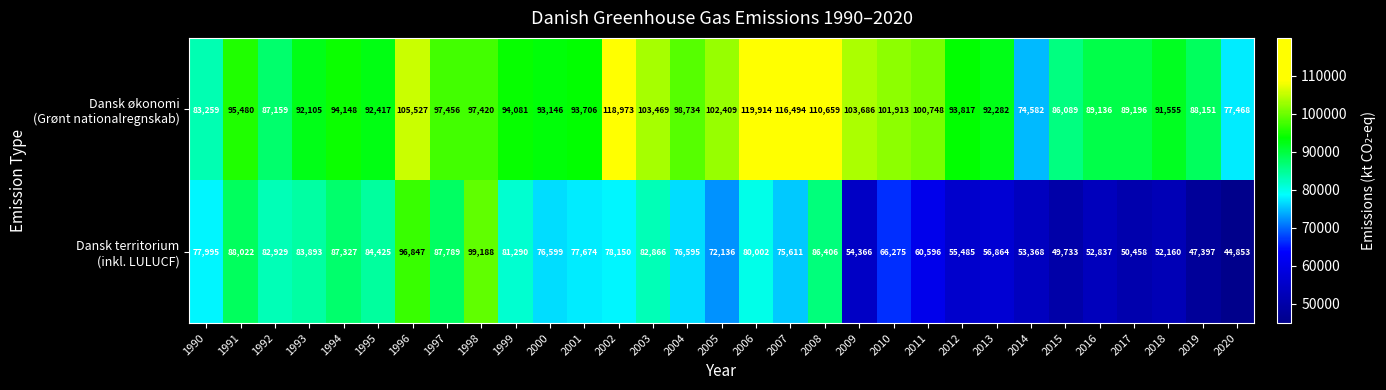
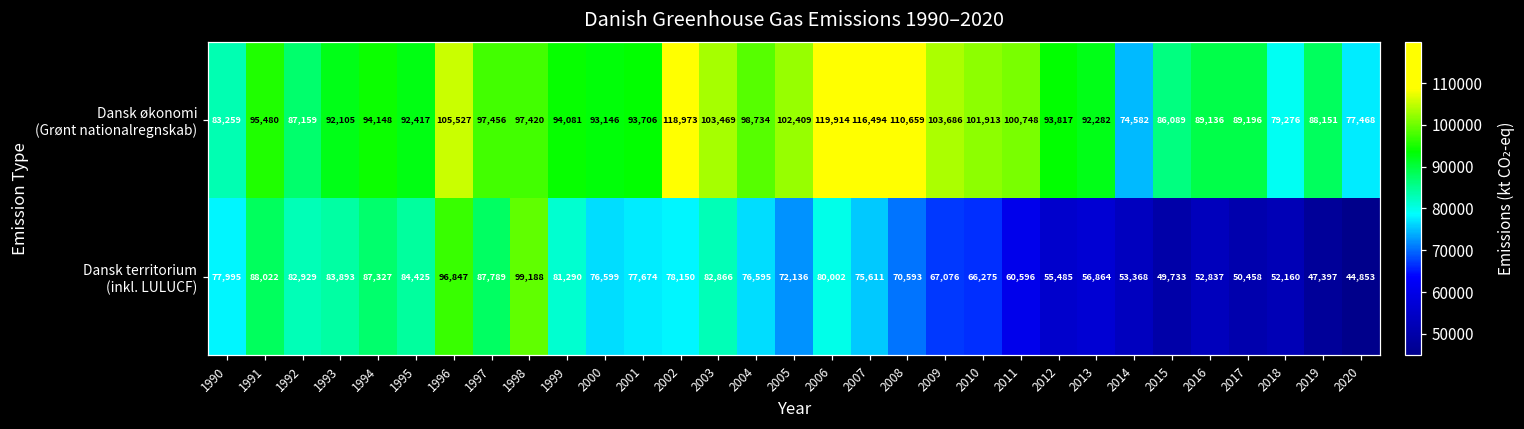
Dansk økonomi (Grønt nationalregnskab), 2018: 91,555 -> 79,276
Dansk territorium (inkl. LULUCF), 2008: 86,406 -> 70,593
Dansk territorium (inkl. LULUCF), 2009: 54,366 -> 67,076
